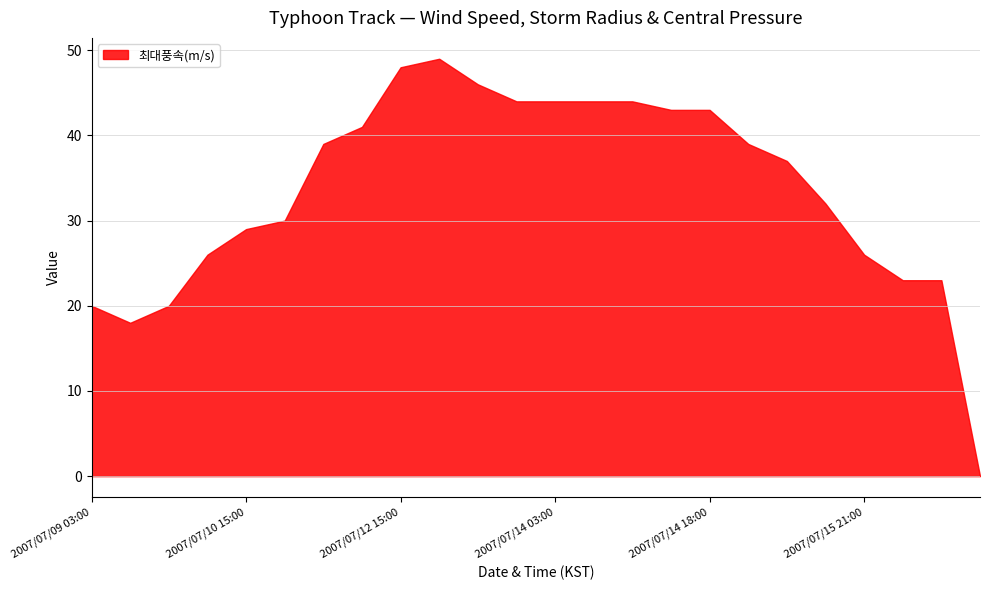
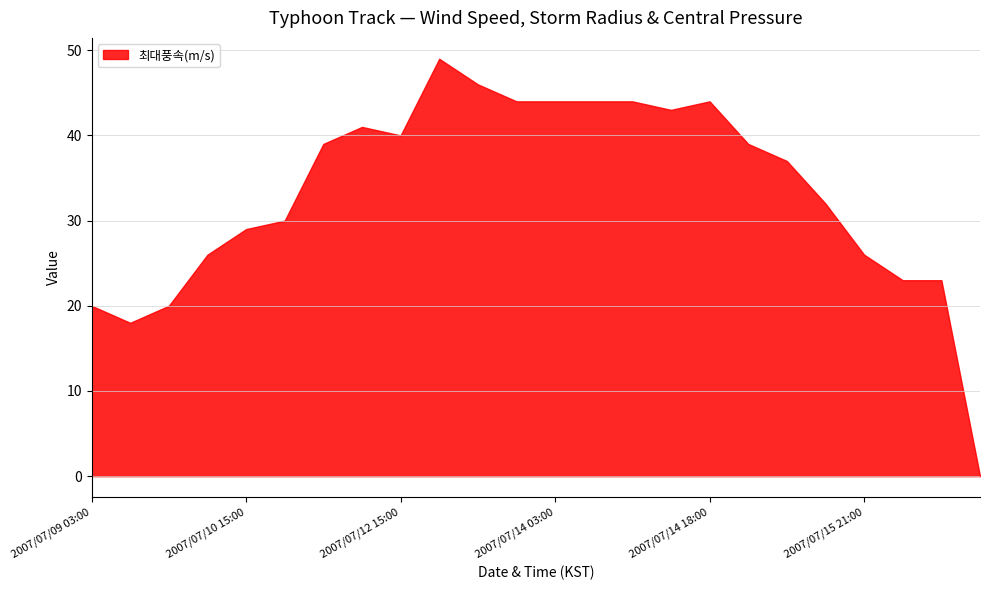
2007/07/12 15:00: 48 -> 40
2007/07/14 18:00: 43 -> 44
